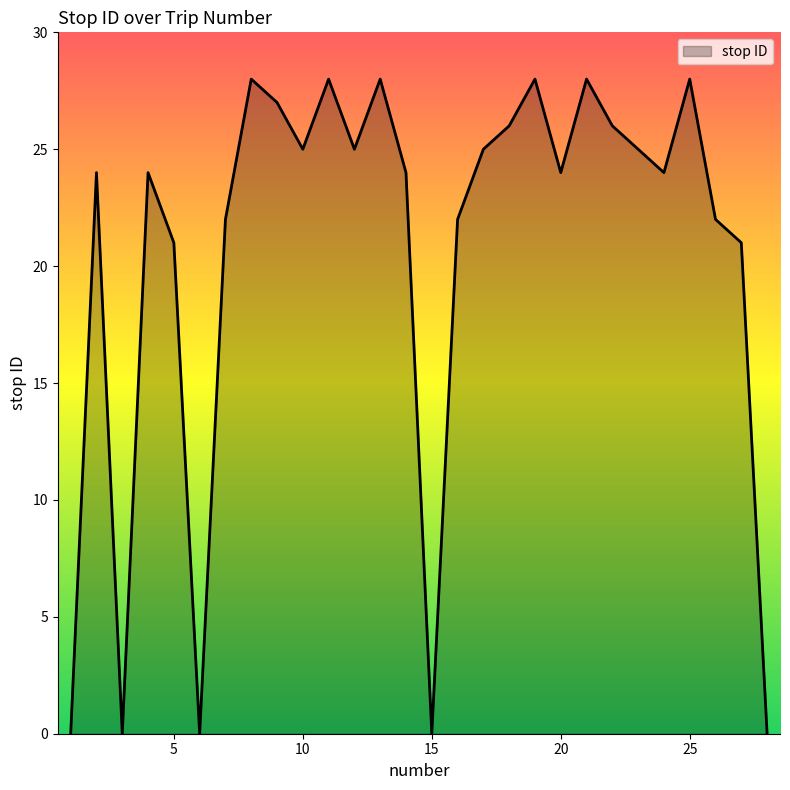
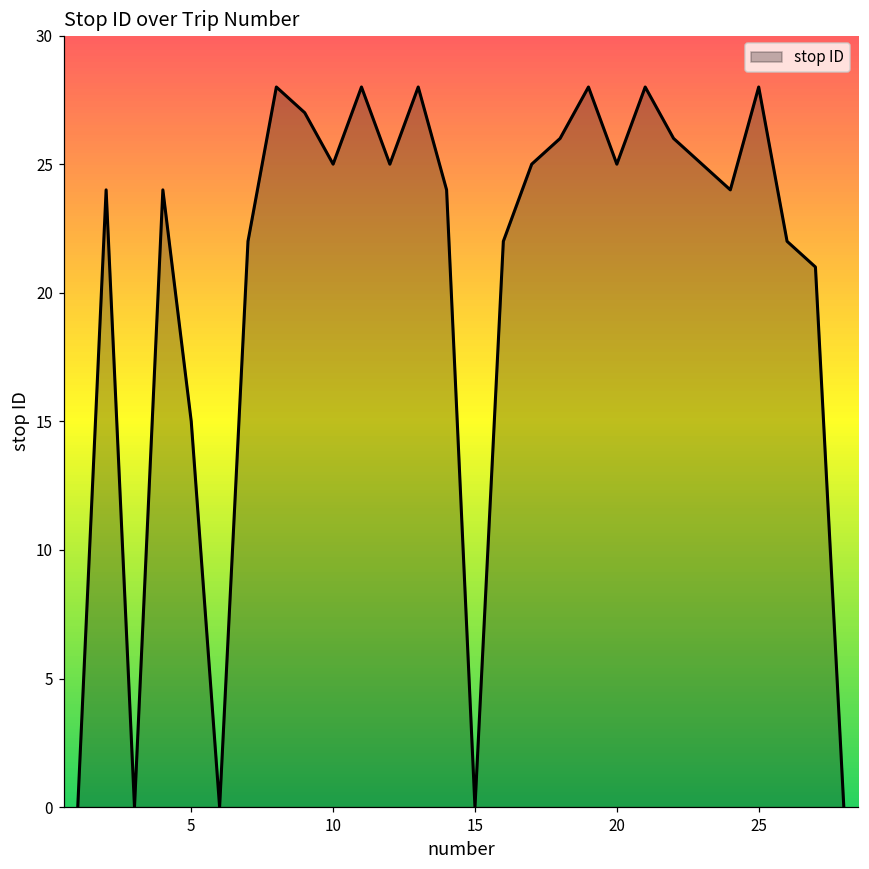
5: 21 -> 15
20: 24 -> 25
